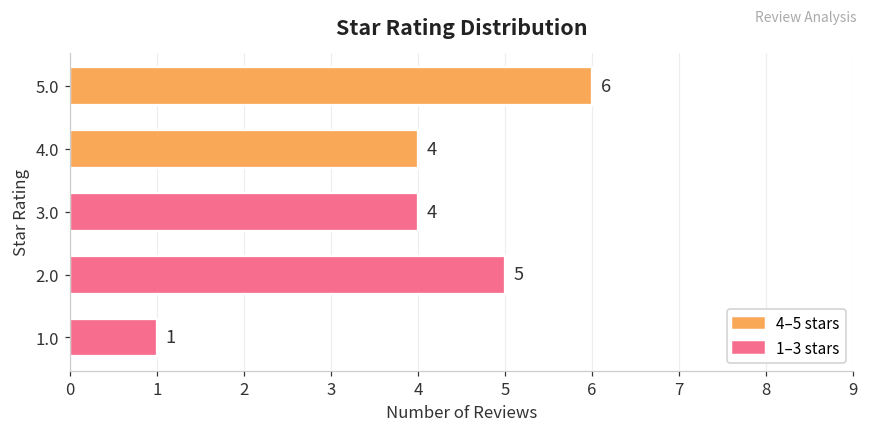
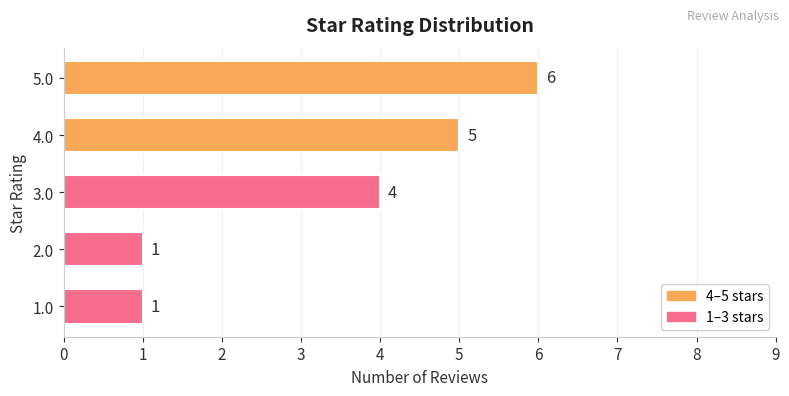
4.0: 4 -> 5
2.0: 5 -> 1
